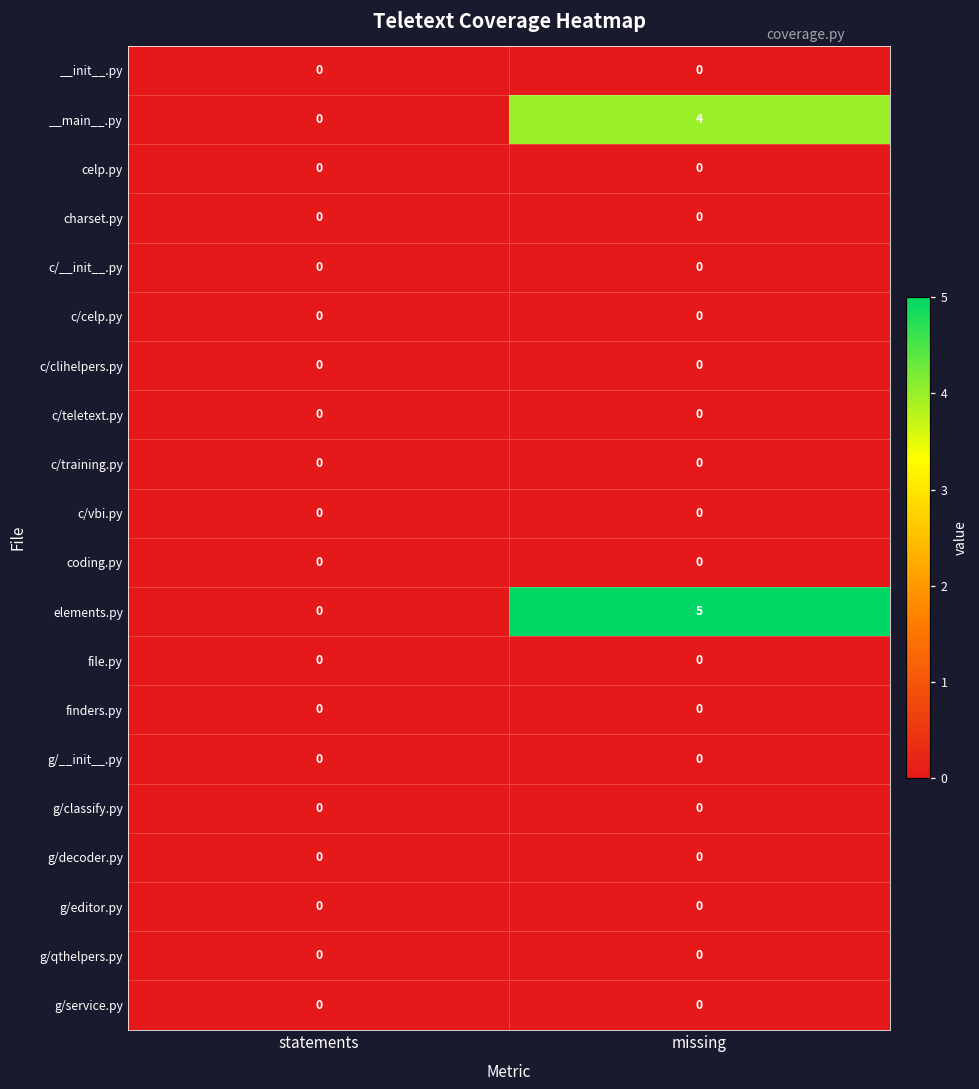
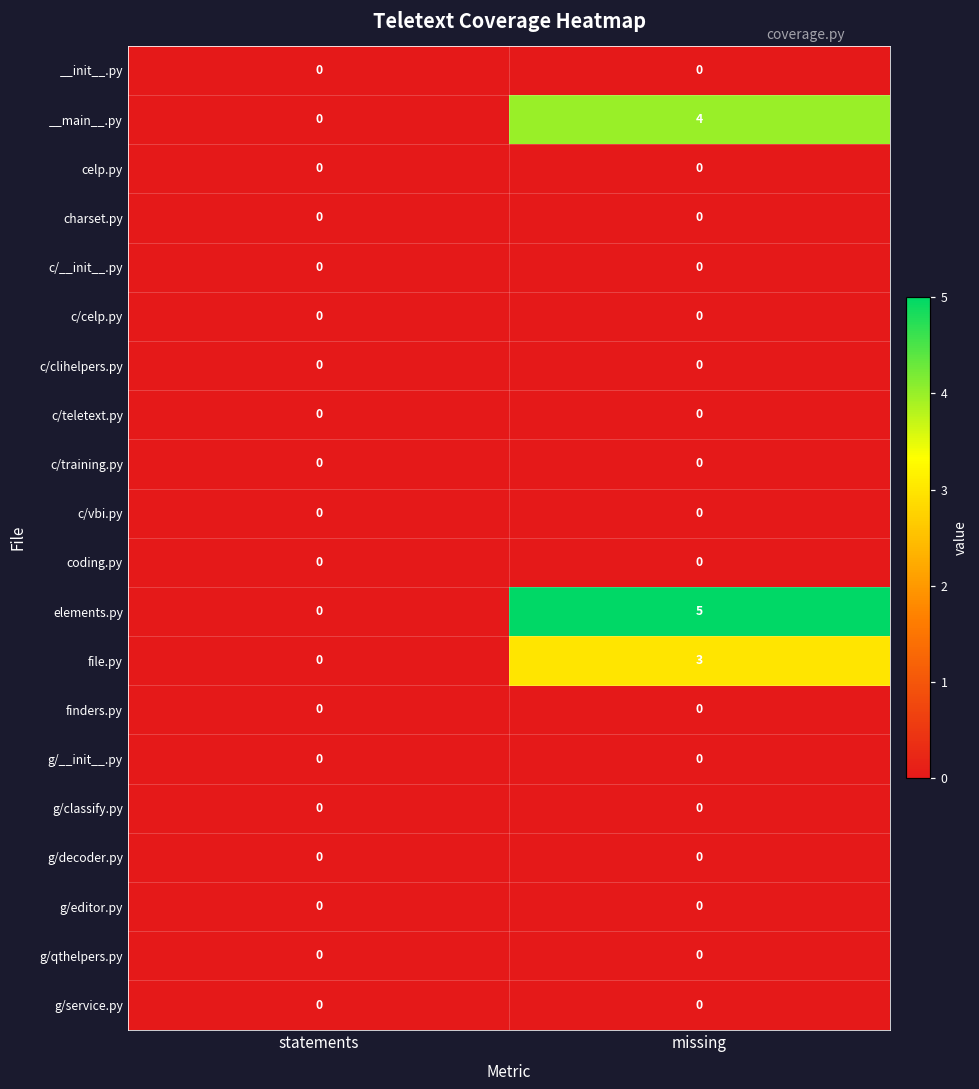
file.py, missing: 0 -> 3
